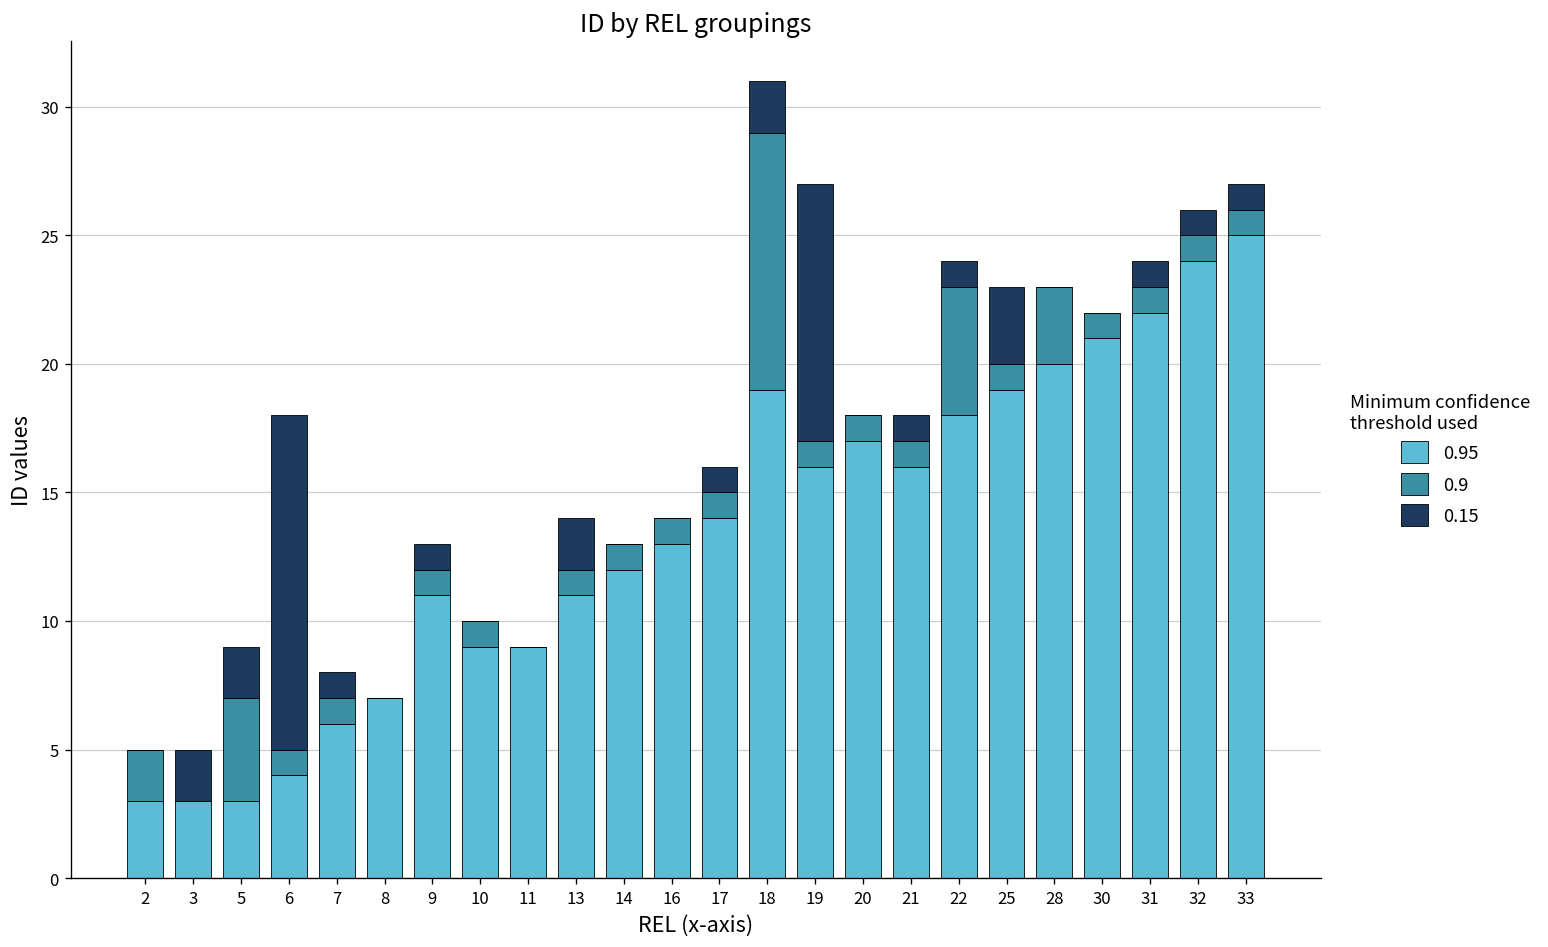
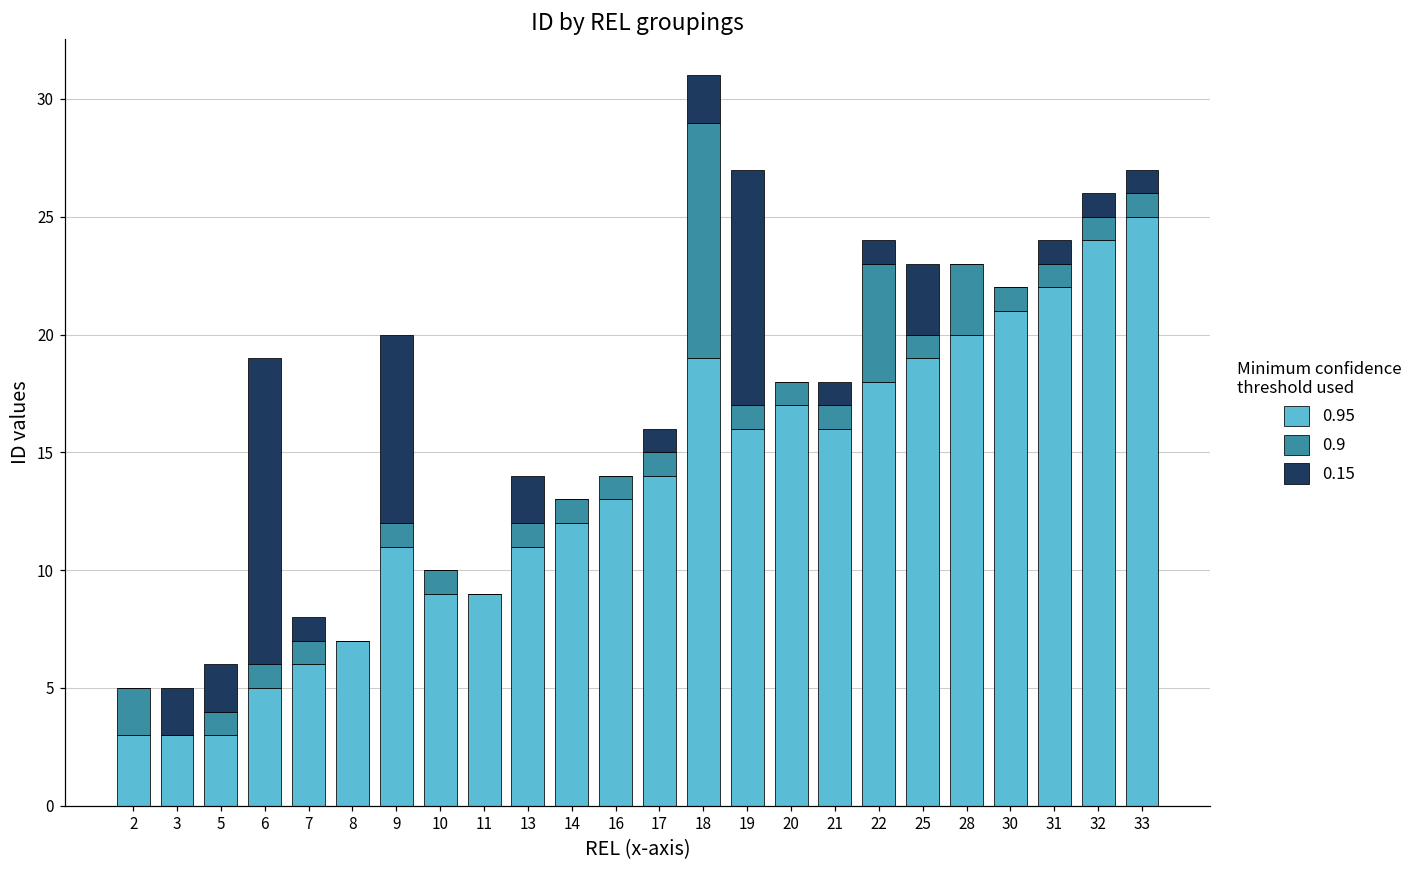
0.9, 5: 4 -> 1
0.95, 6: 4 -> 5
0.15, 9: 1 -> 8
